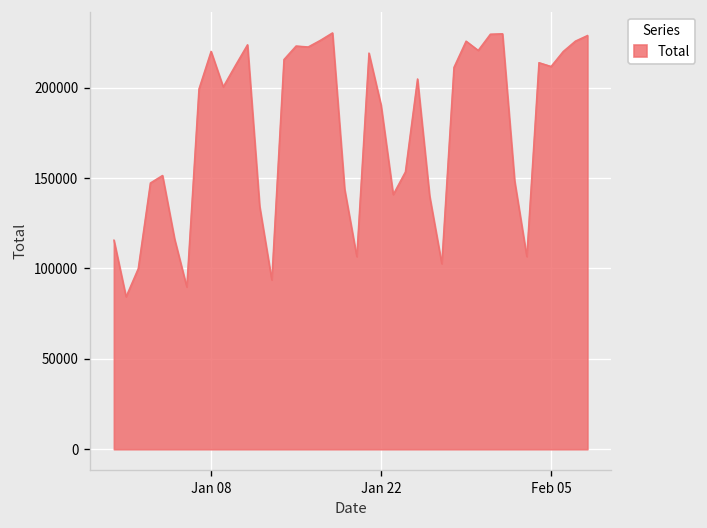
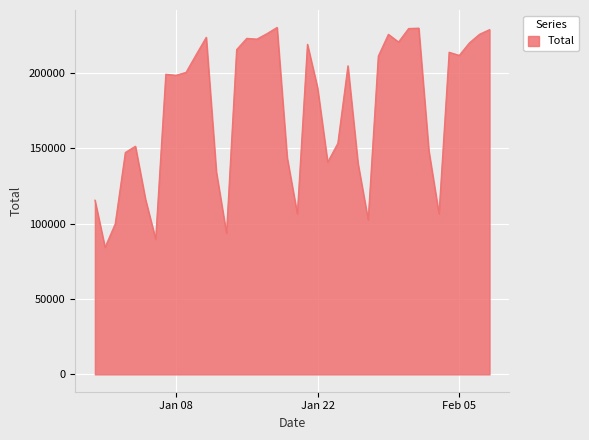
Jan 08: 220000 -> 199000
